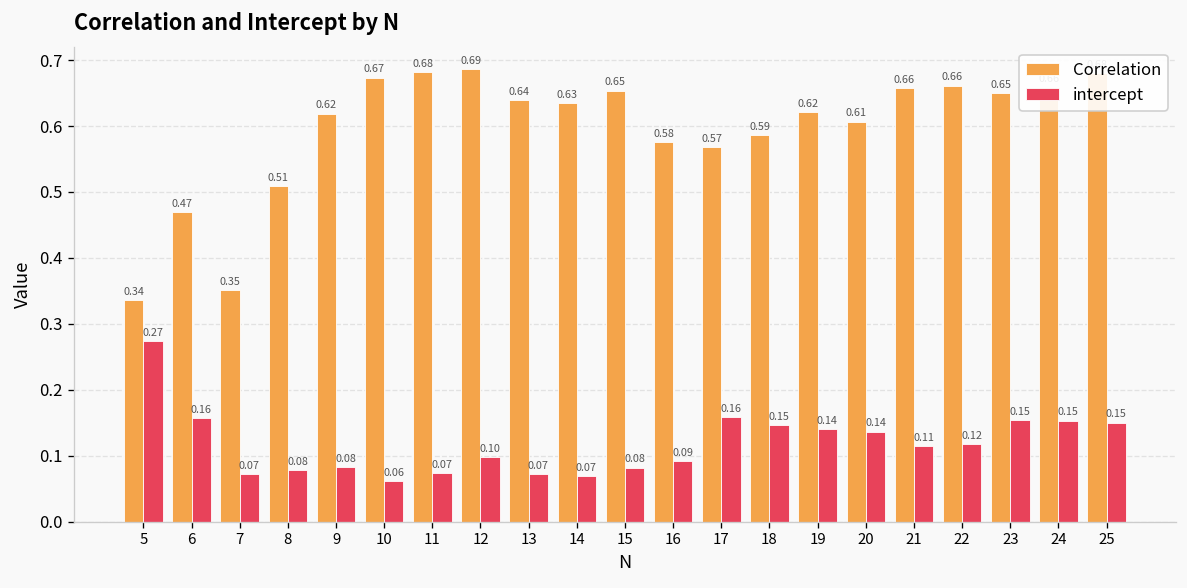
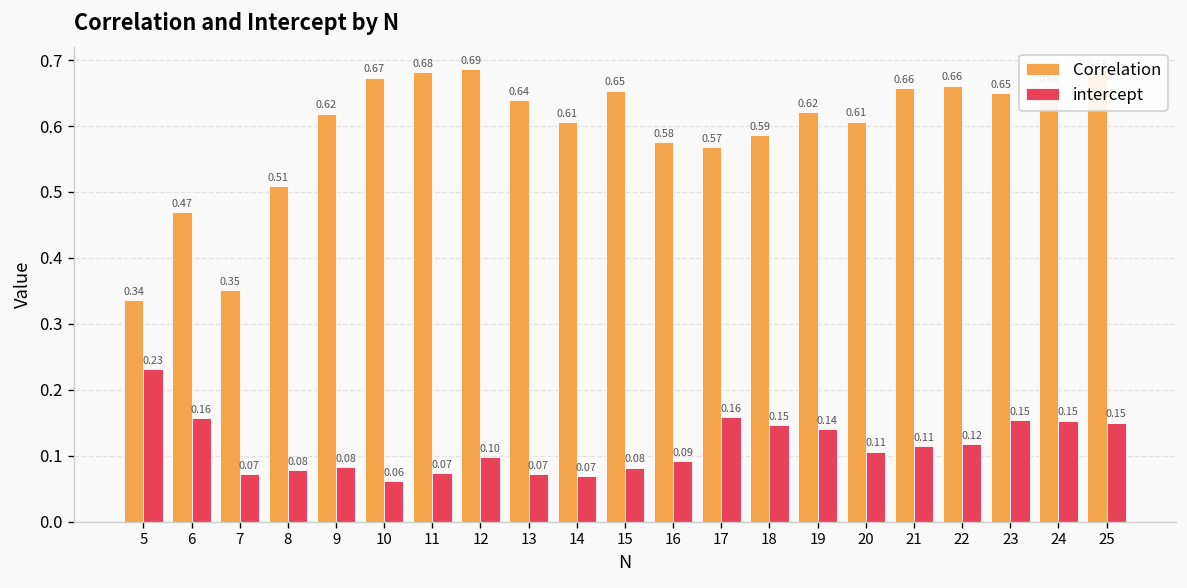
intercept, 5: 0.27 -> 0.23
Correlation, 14: 0.63 -> 0.61
intercept, 20: 0.14 -> 0.11
